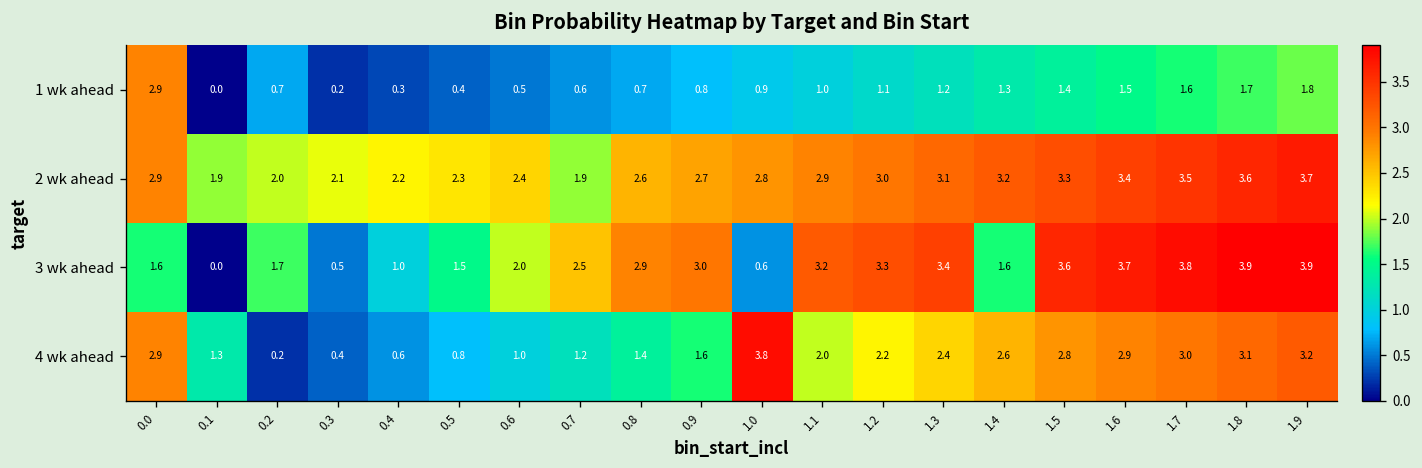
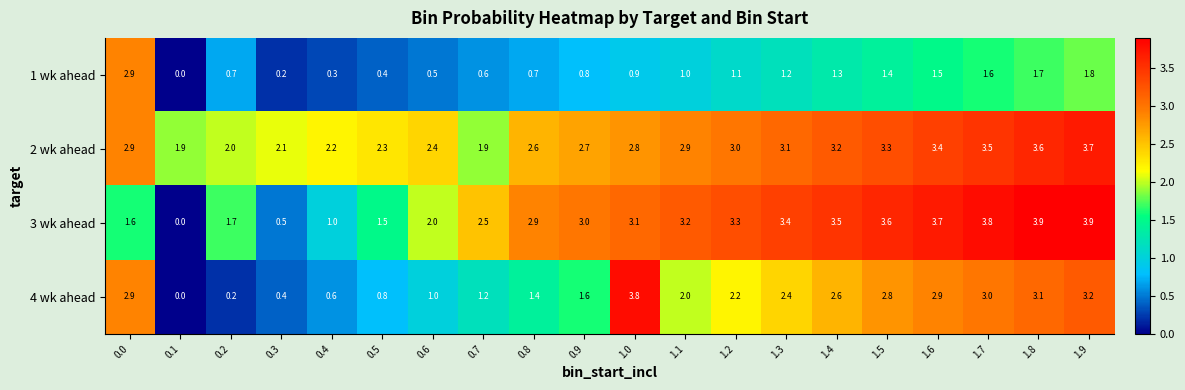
3 wk ahead, 1.0: 0.6 -> 3.1
3 wk ahead, 1.4: 1.6 -> 3.5
4 wk ahead, 0.1: 1.3 -> 0.0
